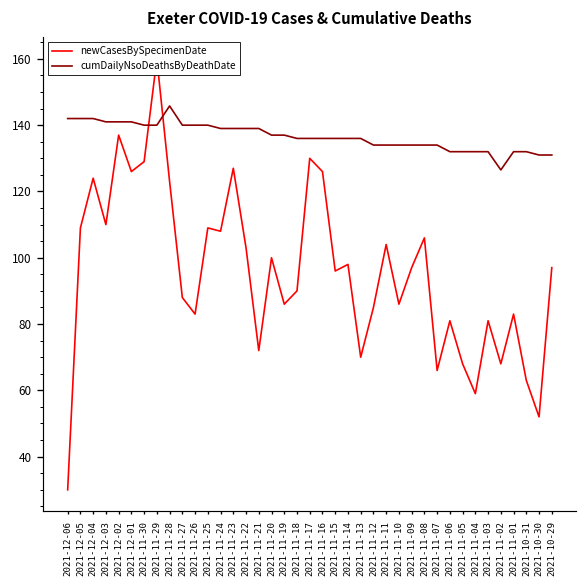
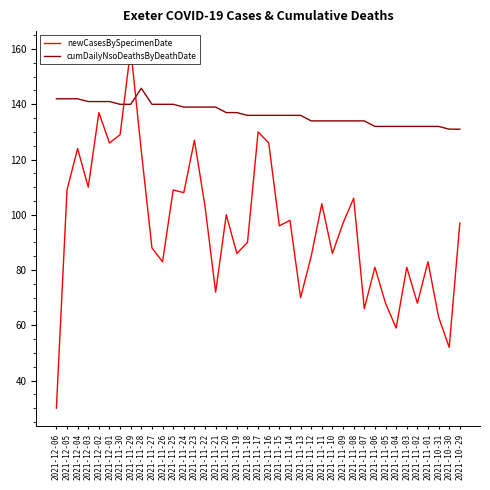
cumDailyNsoDeathsByDeathDate, 2021-11-02: 127 -> 132
